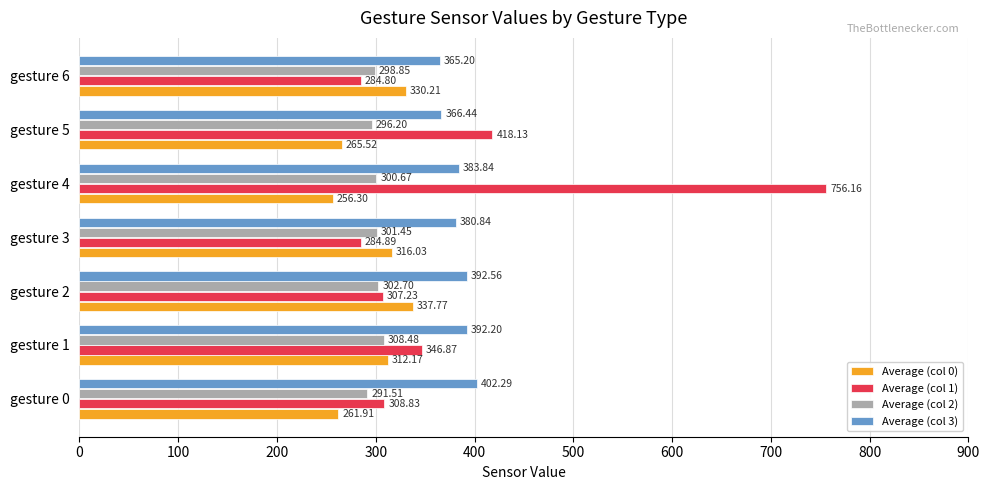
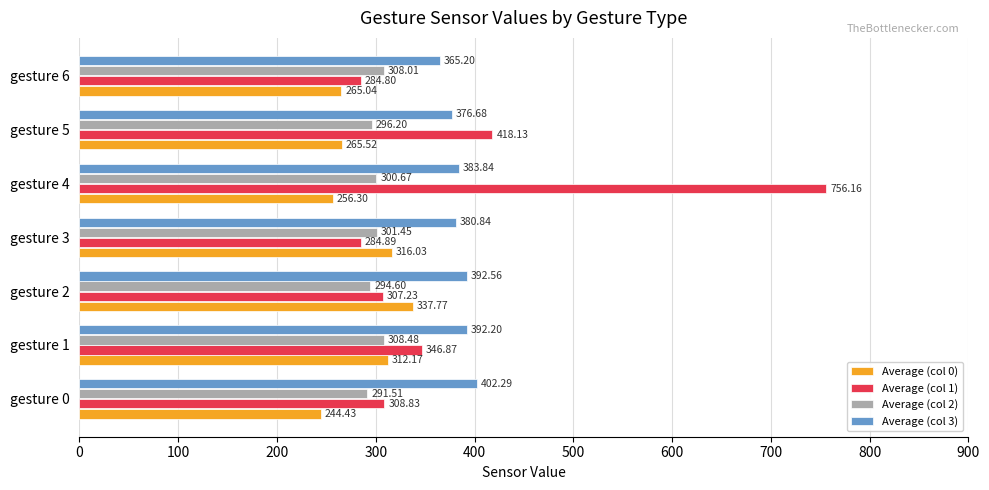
Average (col 2), gesture 6: 298.85 -> 308.01
Average (col 0), gesture 6: 330.21 -> 265.04
Average (col 3), gesture 5: 366.44 -> 376.68
Average (col 2), gesture 2: 302.70 -> 294.60
Average (col 0), gesture 0: 261.91 -> 244.43
